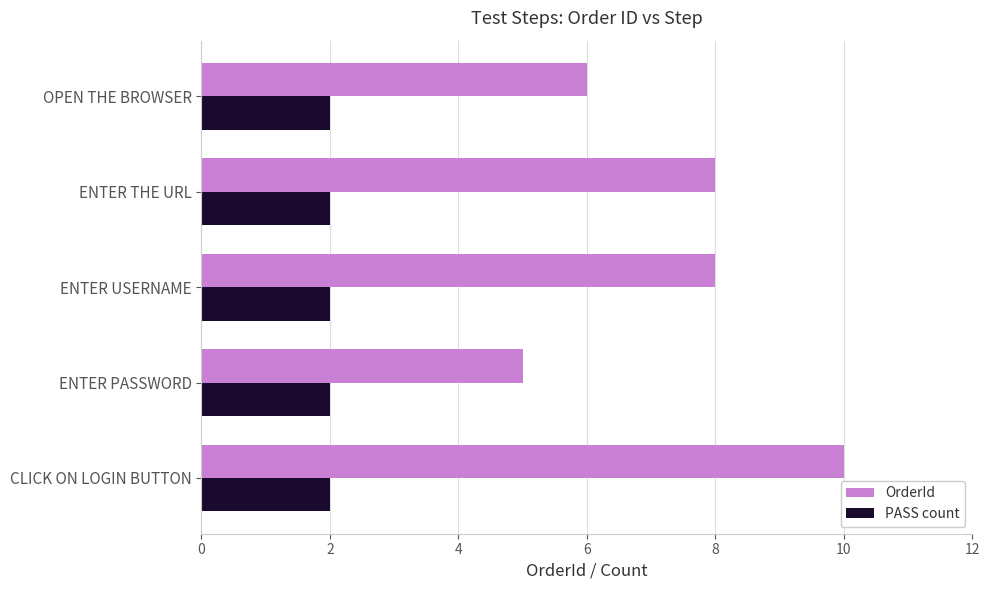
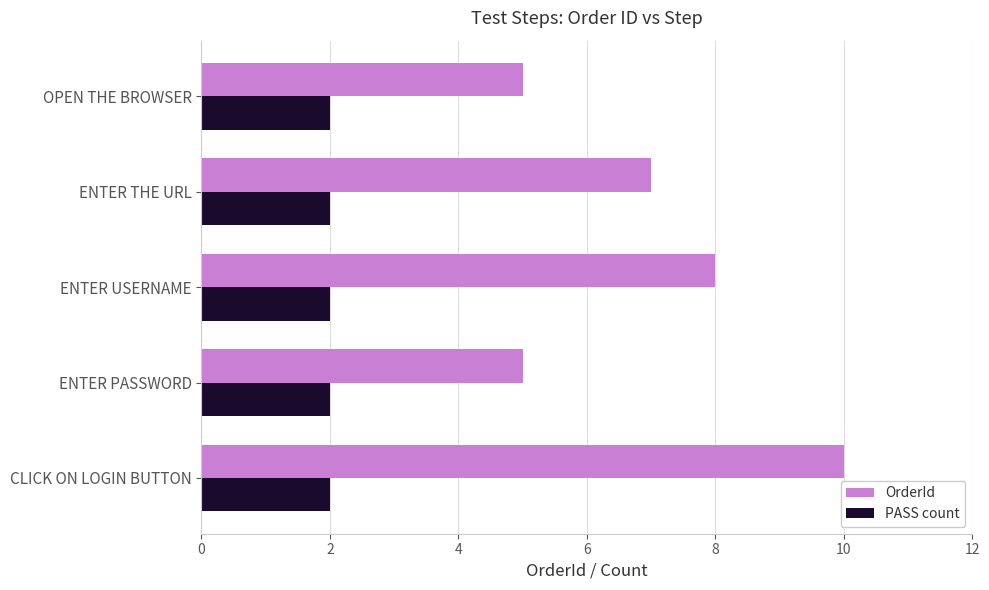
OrderId, OPEN THE BROWSER: 6 -> 5
OrderId, ENTER THE URL: 8 -> 7
